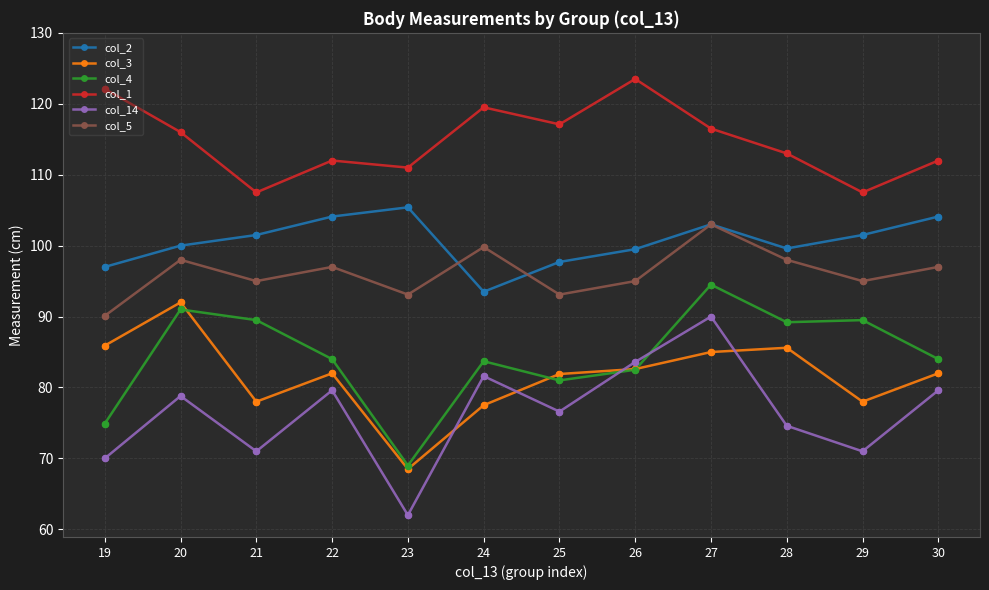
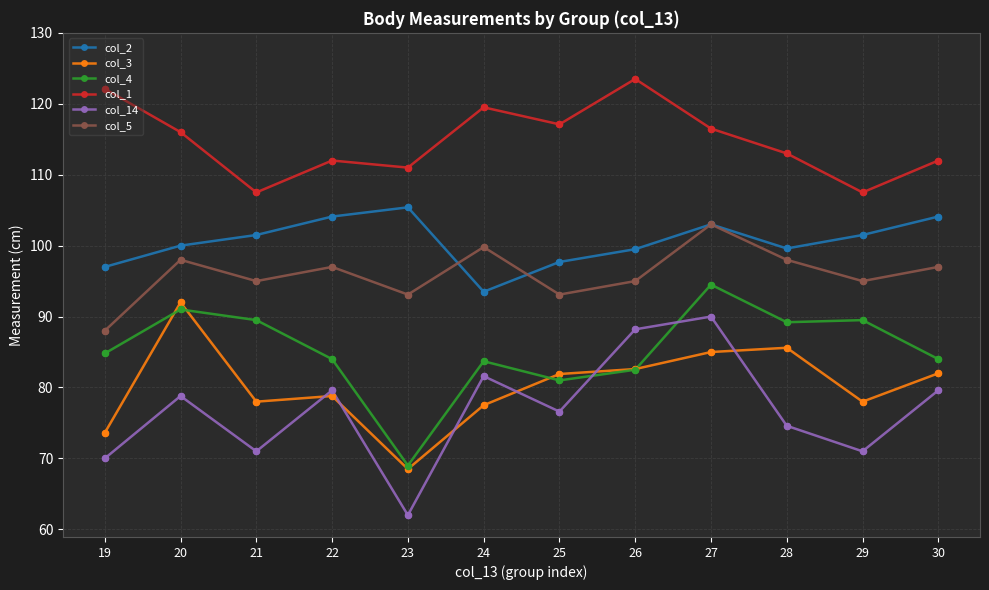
col_3, 19: 86 -> 74
col_4, 19: 75 -> 85
col_5, 19: 90 -> 88
col_3, 22: 82 -> 79
col_14, 26: 84 -> 88
